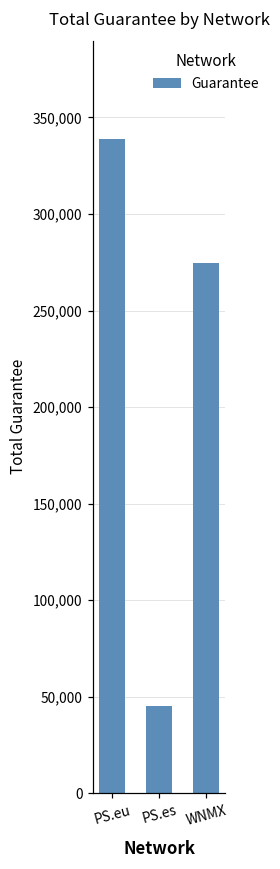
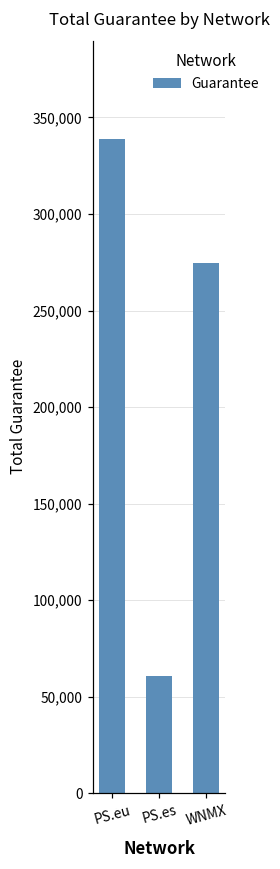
PS.es: 45,000 -> 61,000
